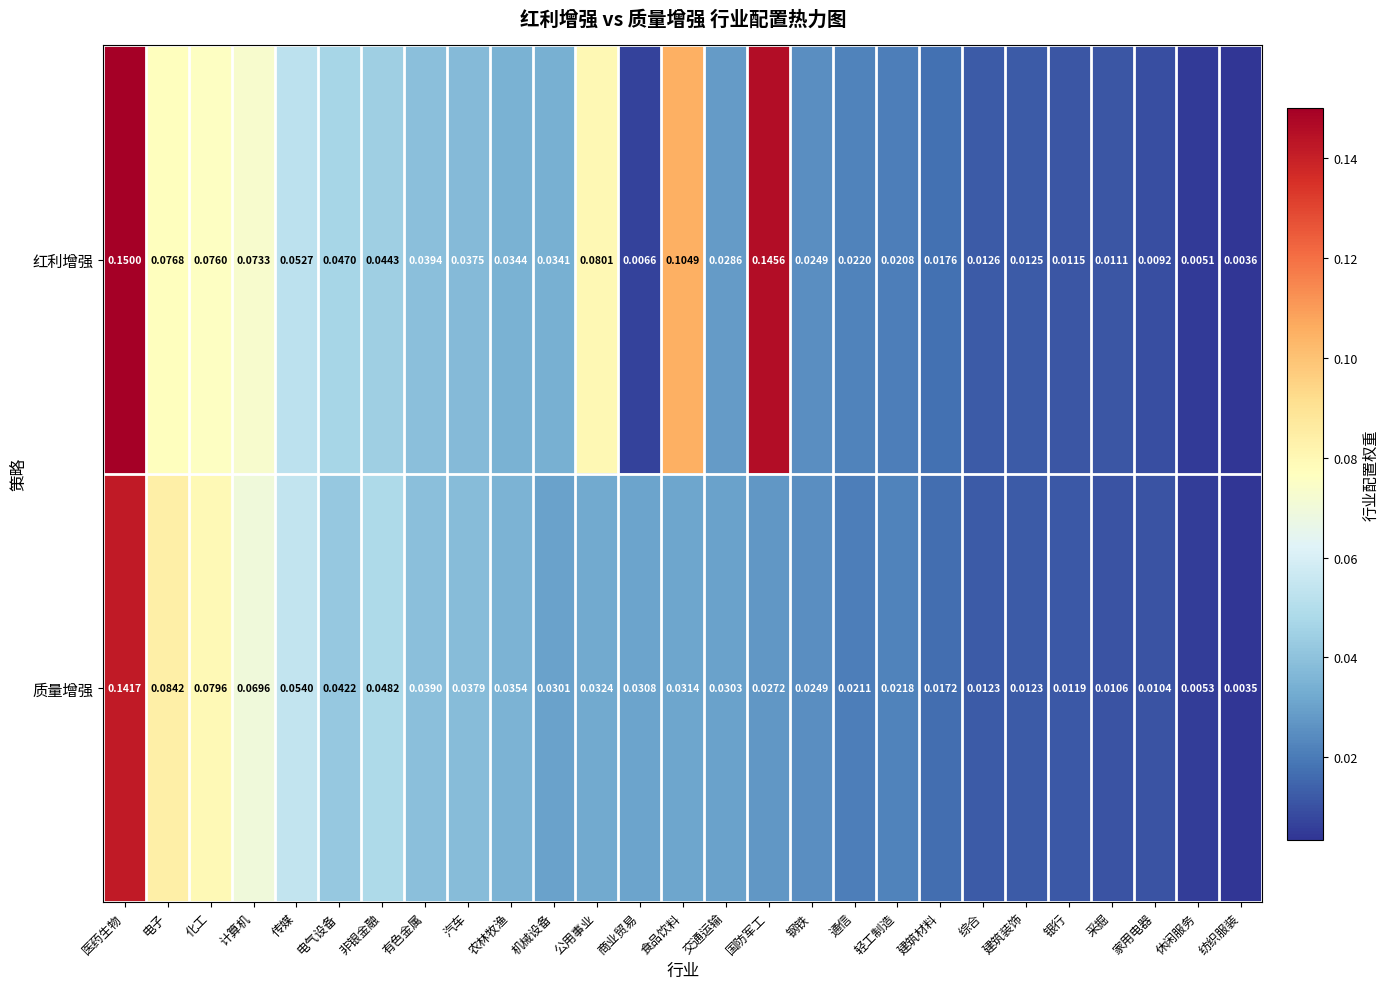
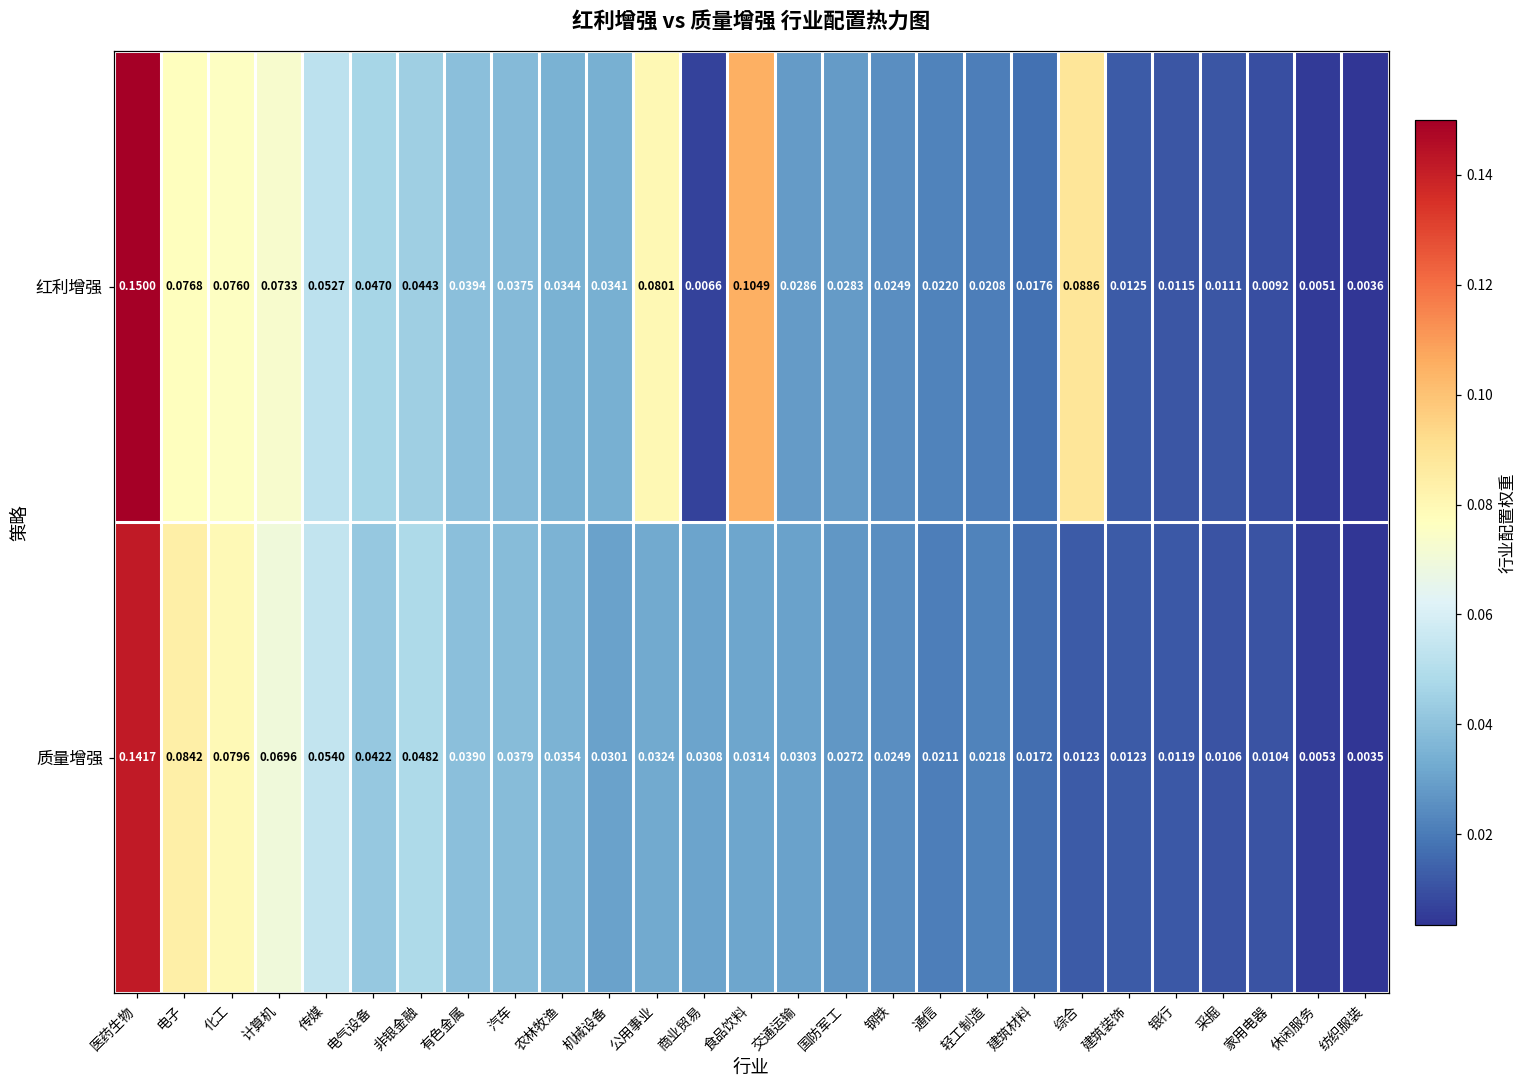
红利增强, 国防军工: 0.1456 -> 0.0283
红利增强, 综合: 0.0126 -> 0.0886
